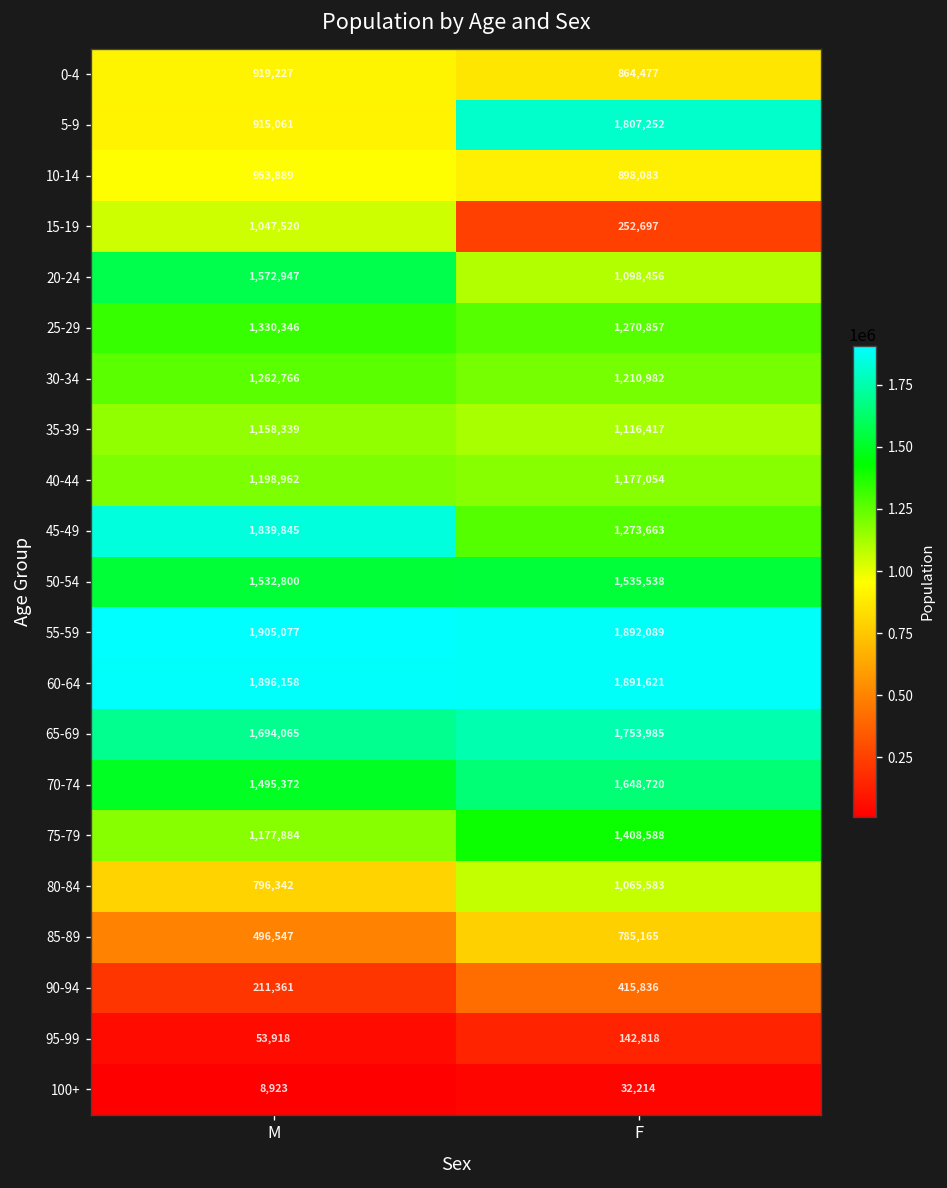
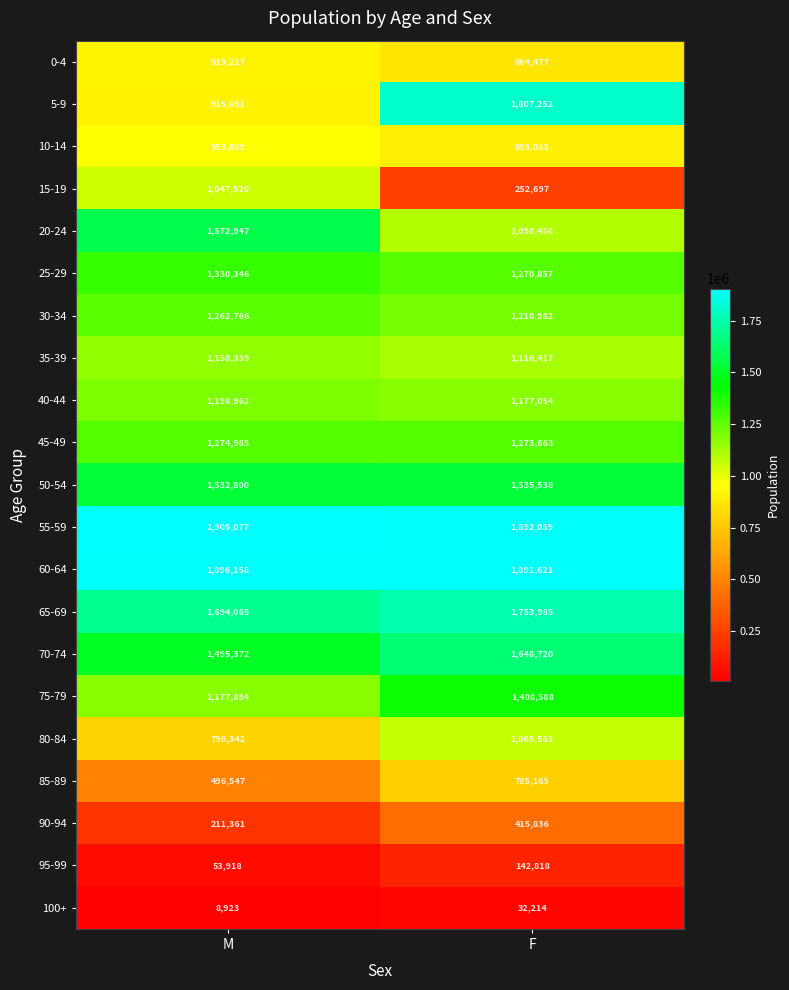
45-49, M: 1,839,845 -> 1,274,985
